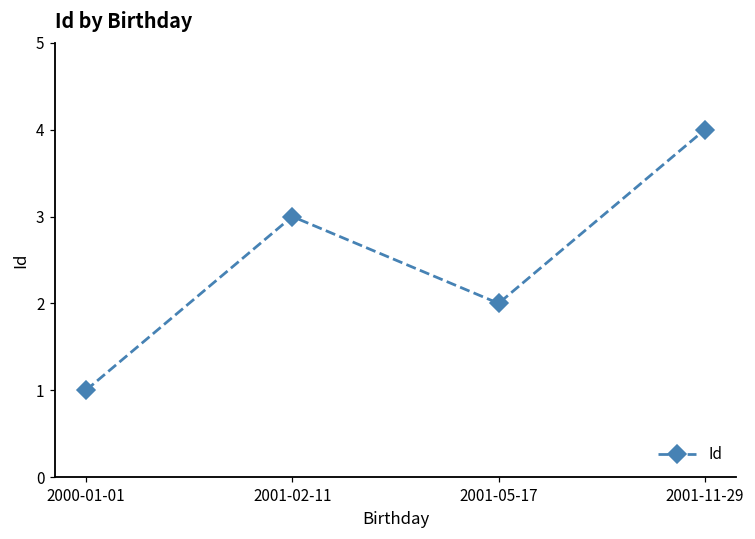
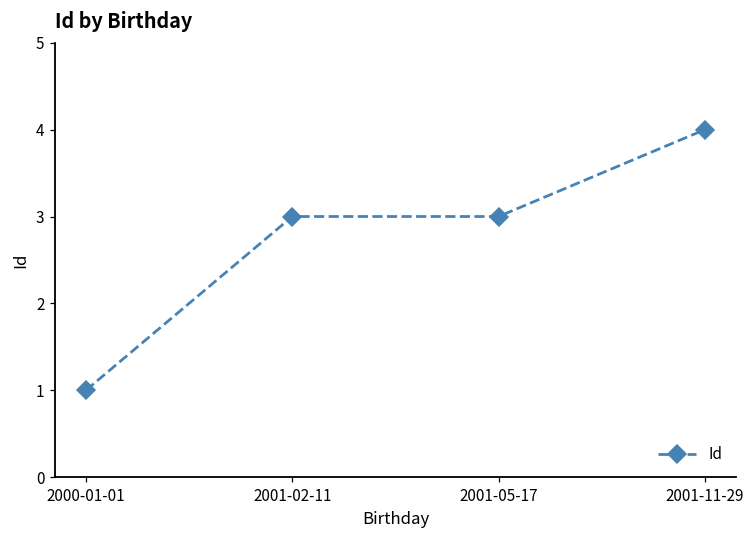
2001-05-17: 2 -> 3
